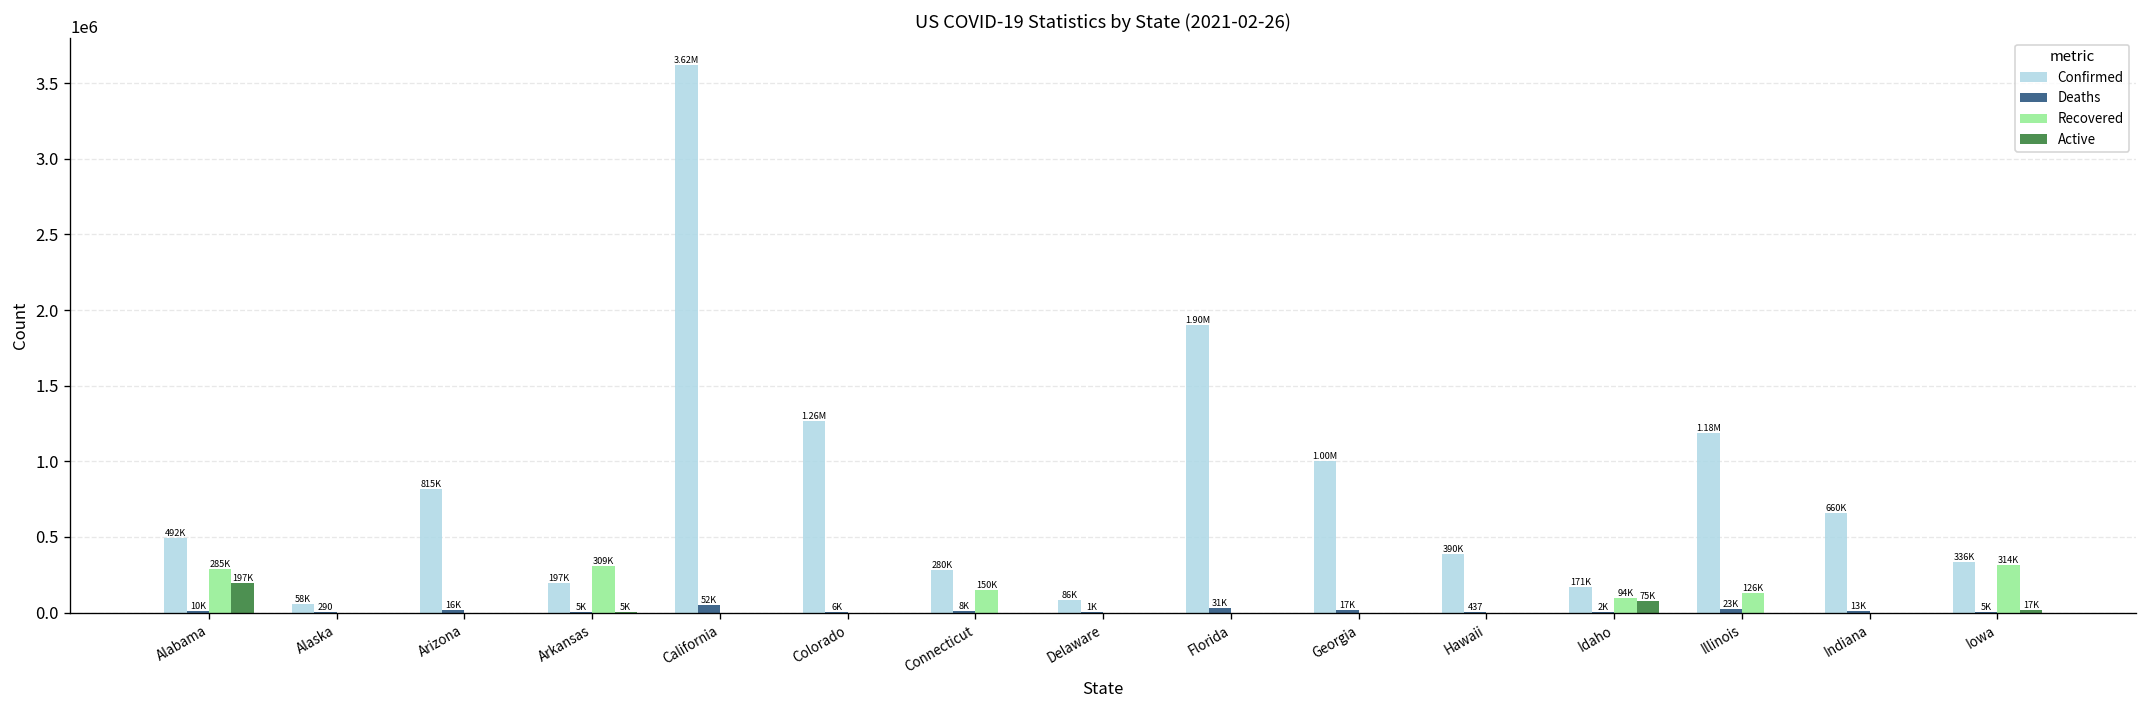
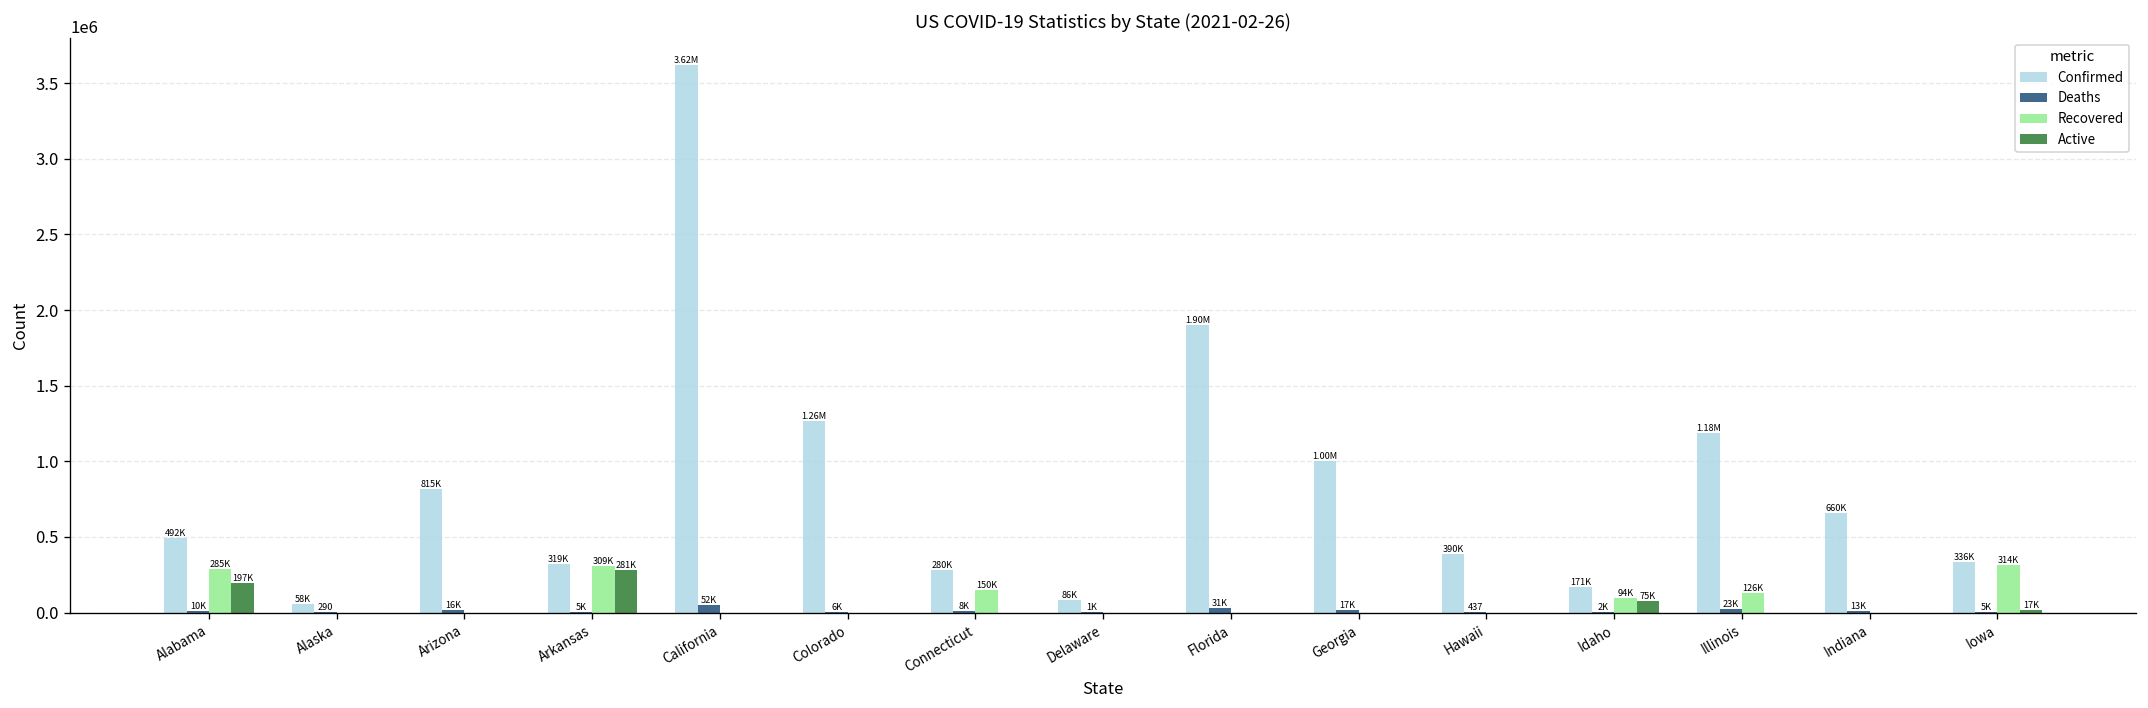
Confirmed, Arkansas: 197K -> 319K
Active, Arkansas: 5K -> 281K
